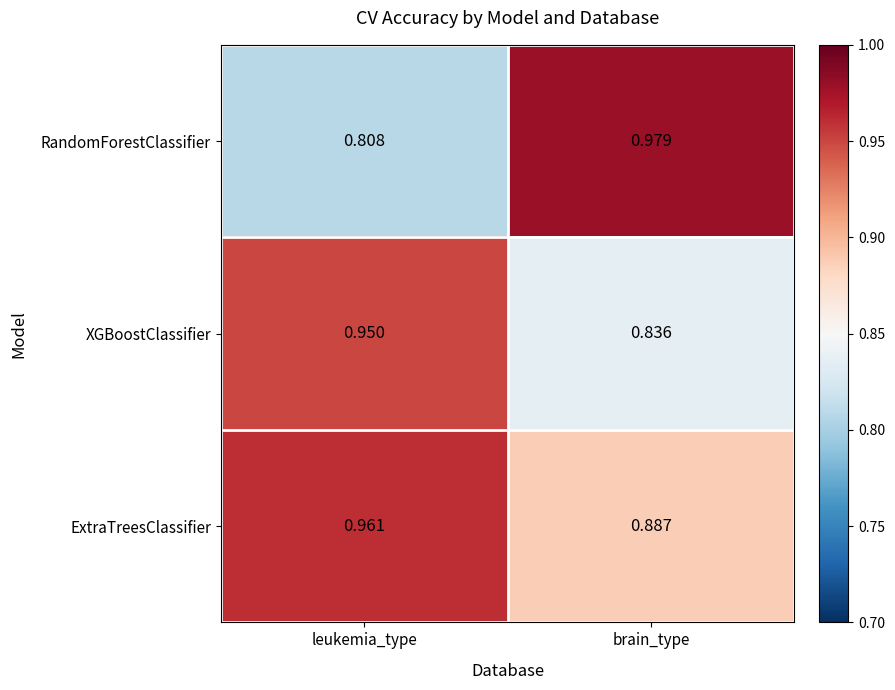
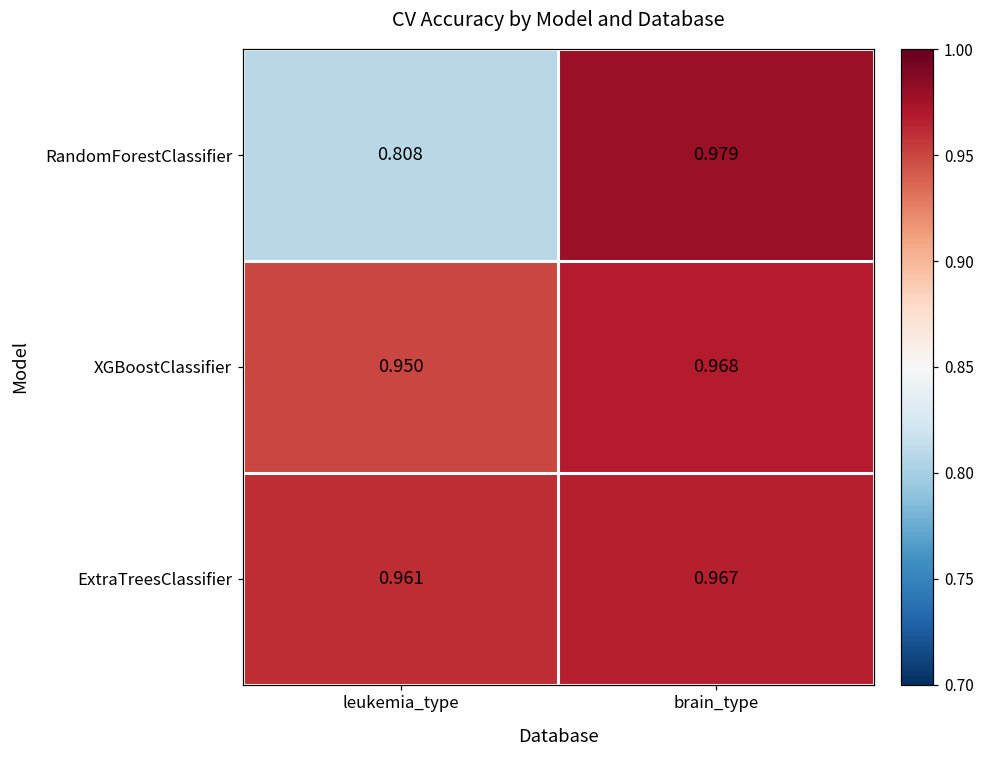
XGBoostClassifier, brain_type: 0.836 -> 0.968
ExtraTreesClassifier, brain_type: 0.887 -> 0.967
